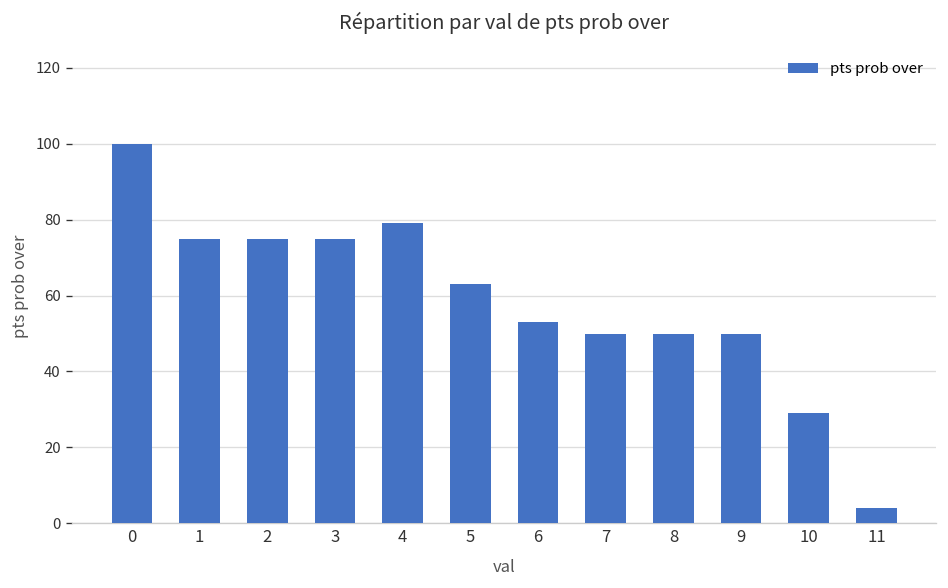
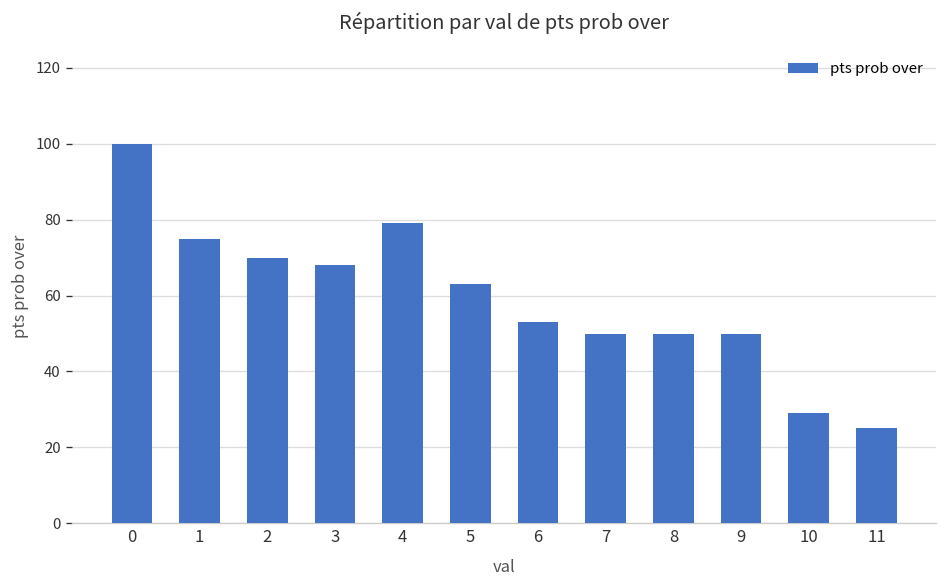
2: 75 -> 70
3: 75 -> 68
11: 4 -> 25
